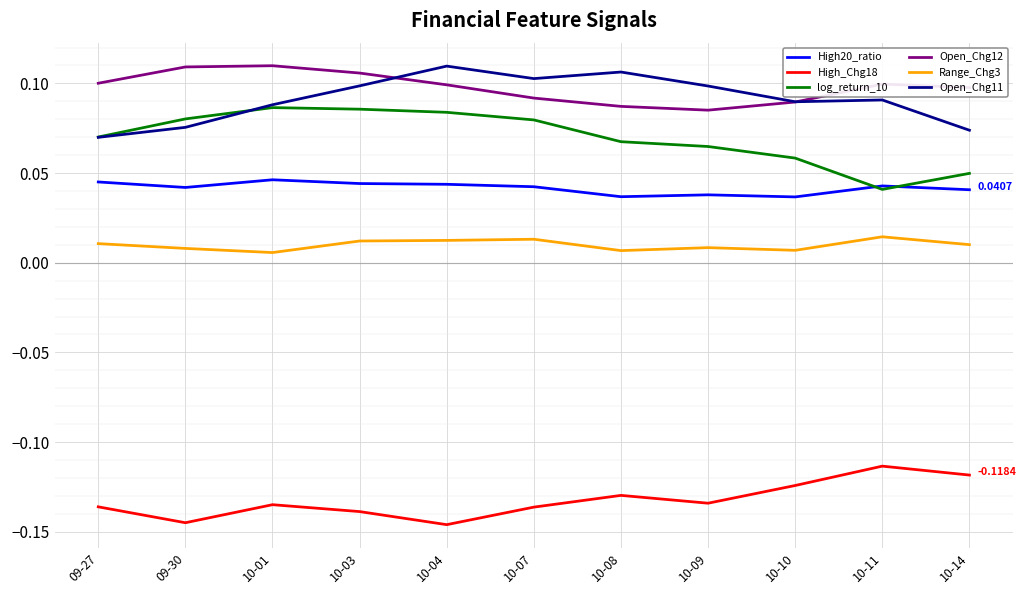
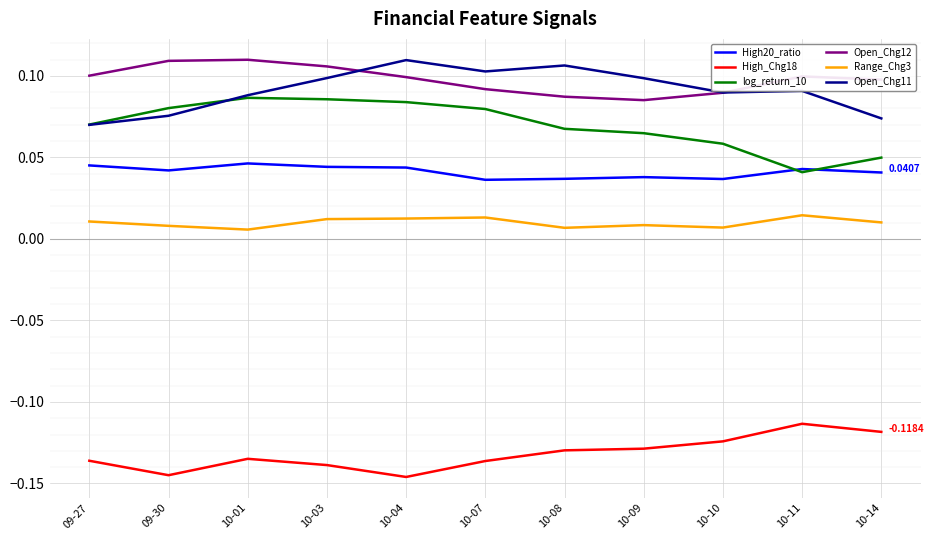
High20_ratio, 10-07: 0.042 -> 0.036
High_Chg18, 10-09: -0.134 -> -0.129
